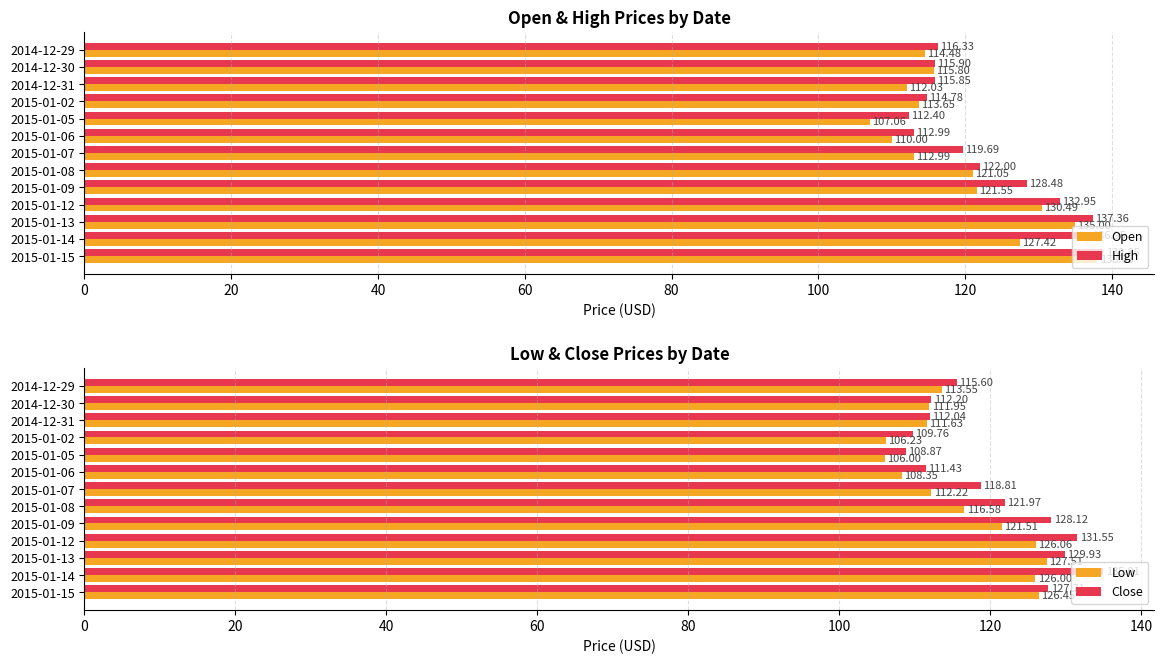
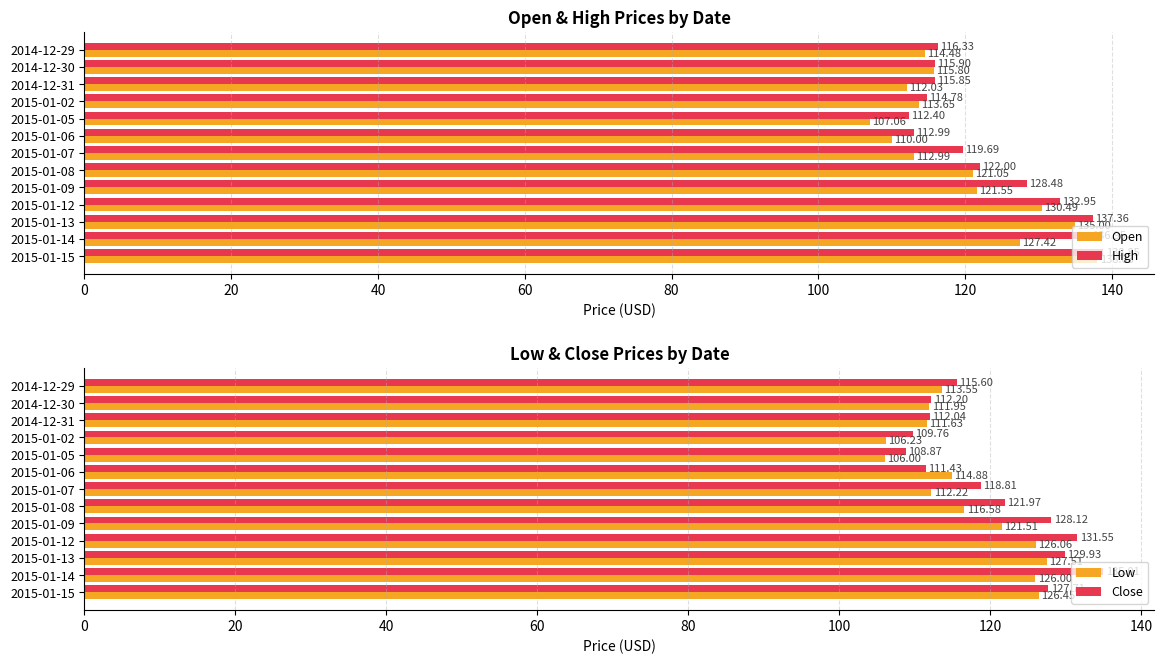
Low & Close Prices by Date, Low, 2015-01-06: 108.35 -> 114.88
